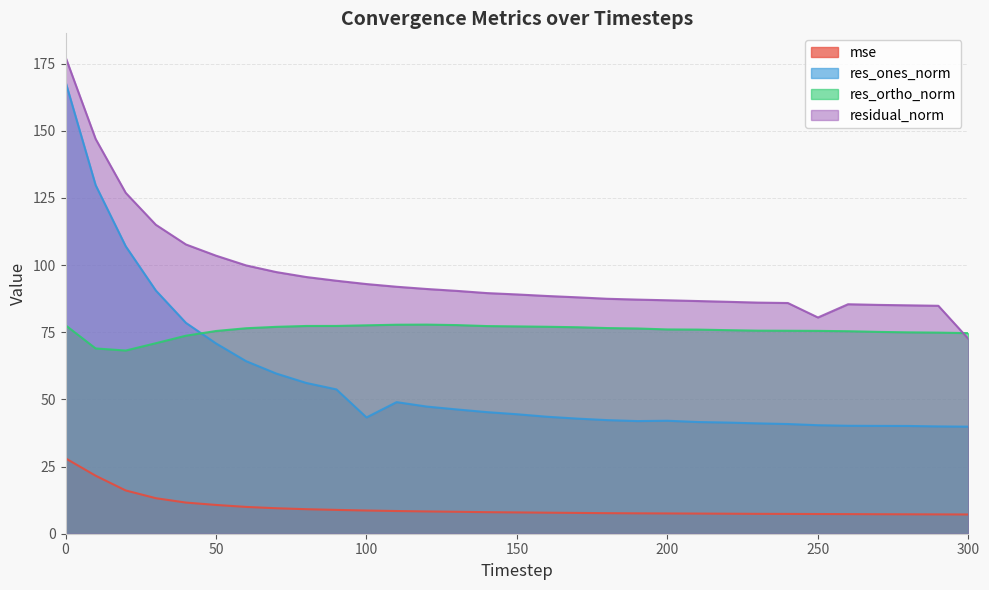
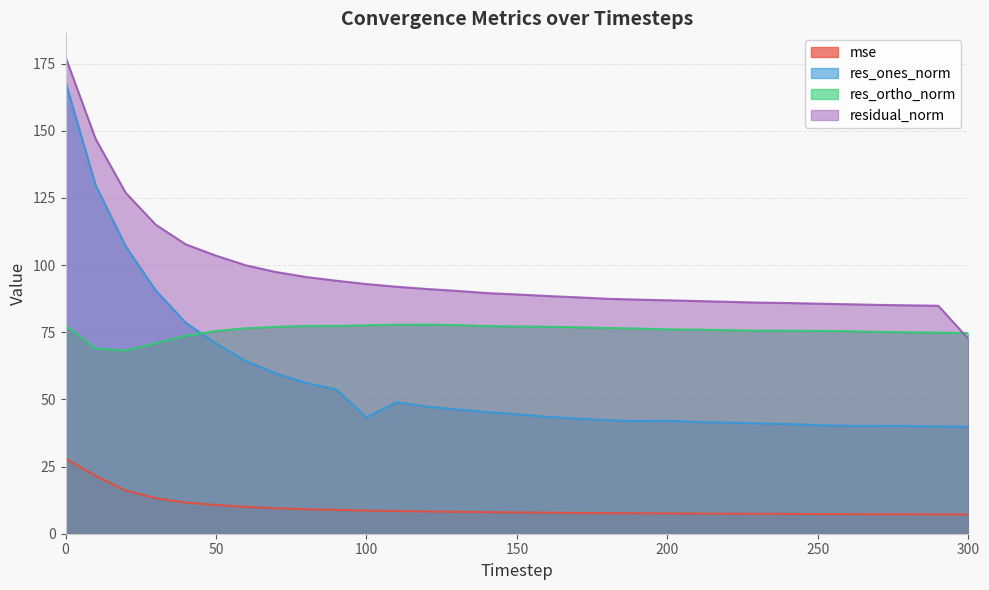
residual_norm, 250: 81 -> 86
